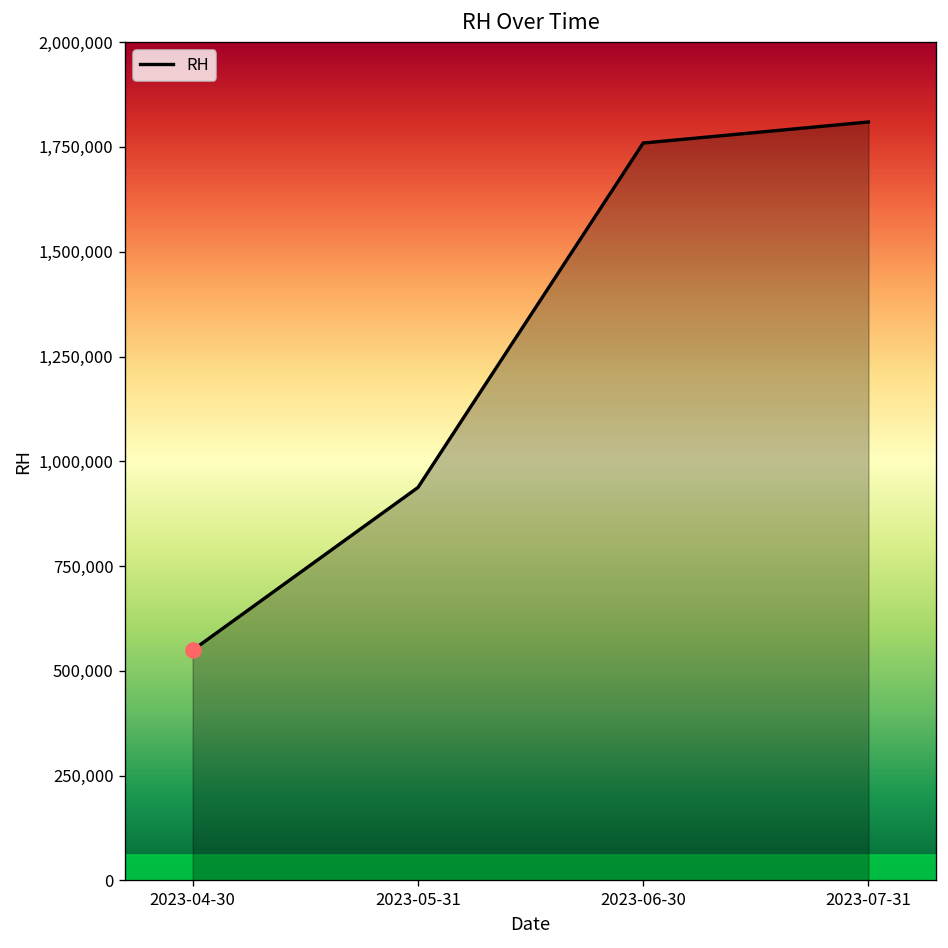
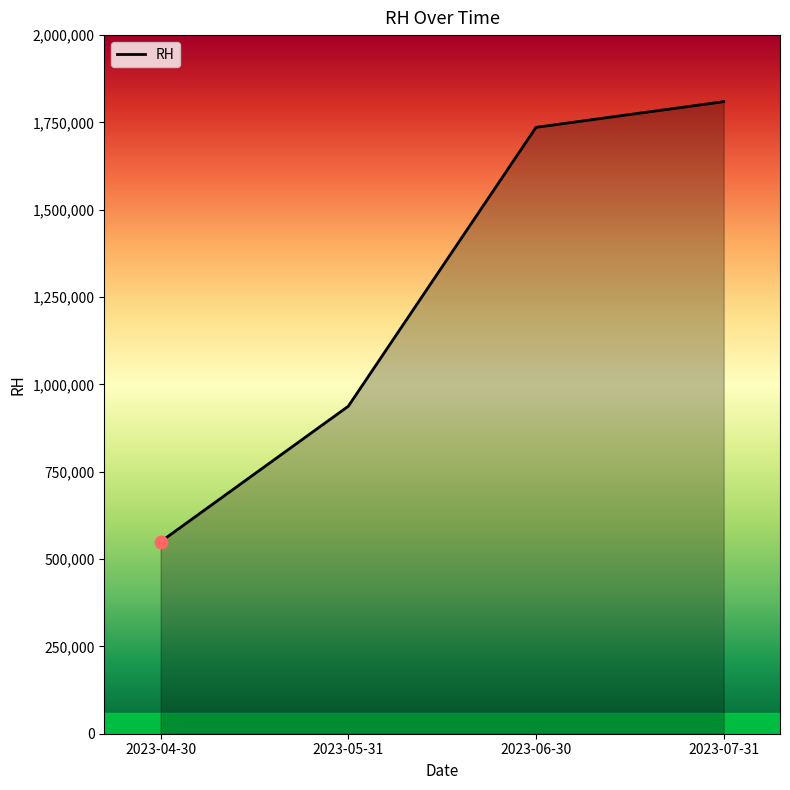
RH, 2023-06-30: 1,760,000 -> 1,740,000
